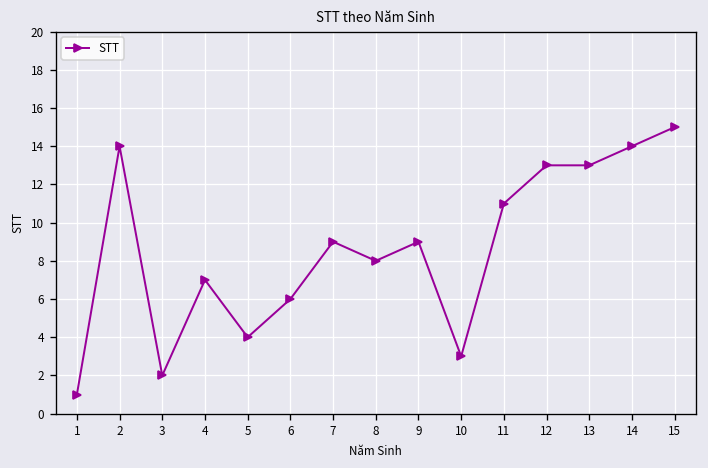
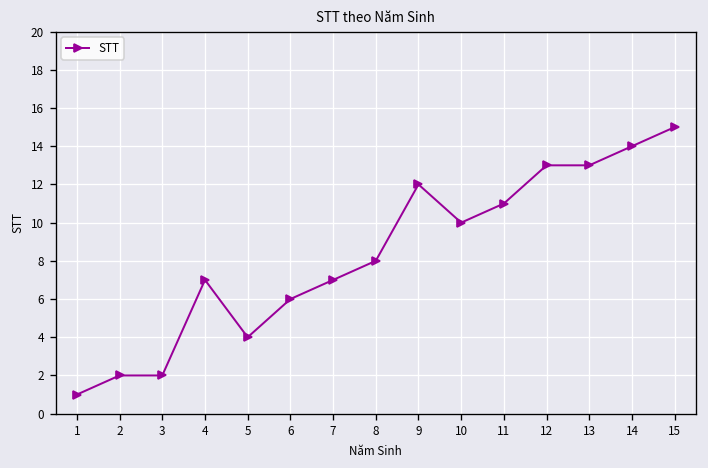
2: 14 -> 2
7: 9 -> 7
9: 9 -> 12
10: 3 -> 10
